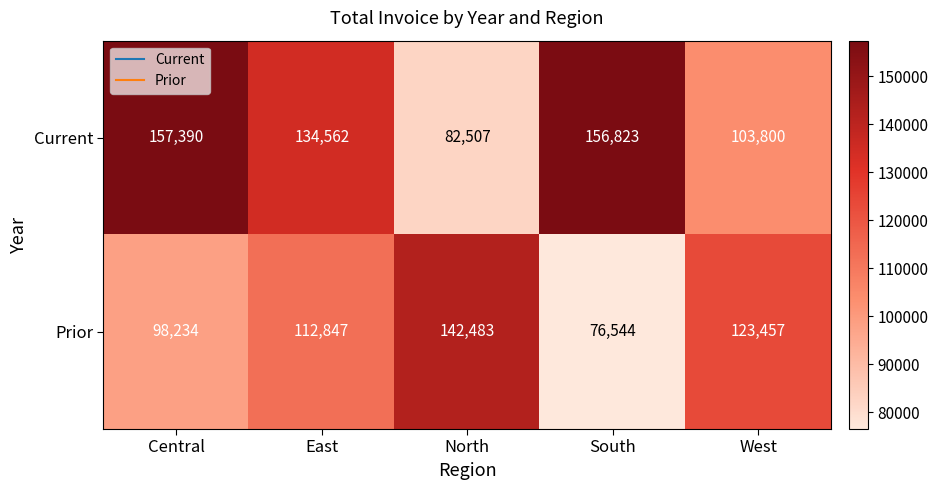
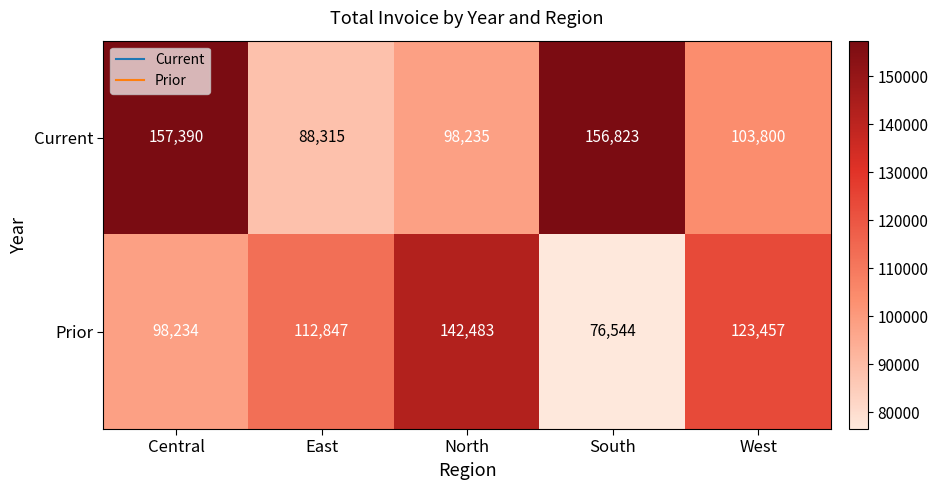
Current, East: 134,562 -> 88,315
Current, North: 82,507 -> 98,235
